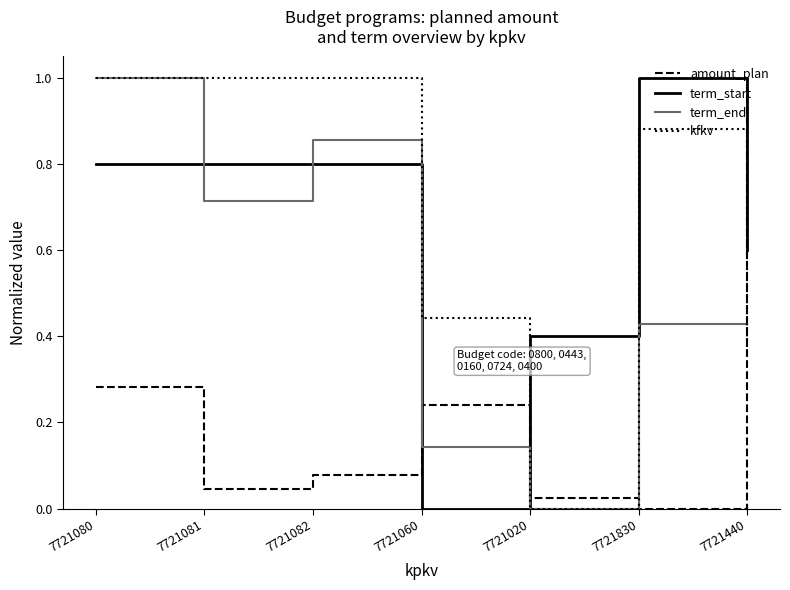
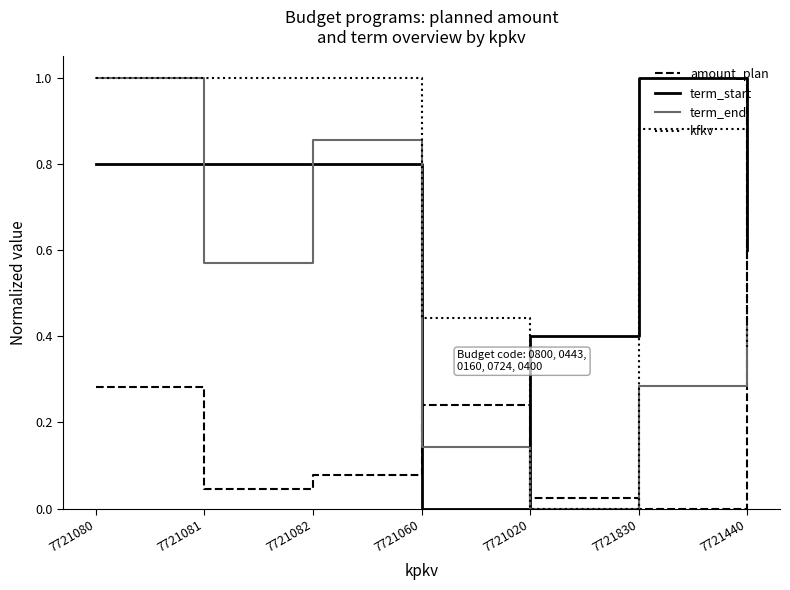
term_end, 7721081: 0.71 -> 0.57
term_end, 7721830: 0.43 -> 0.29
